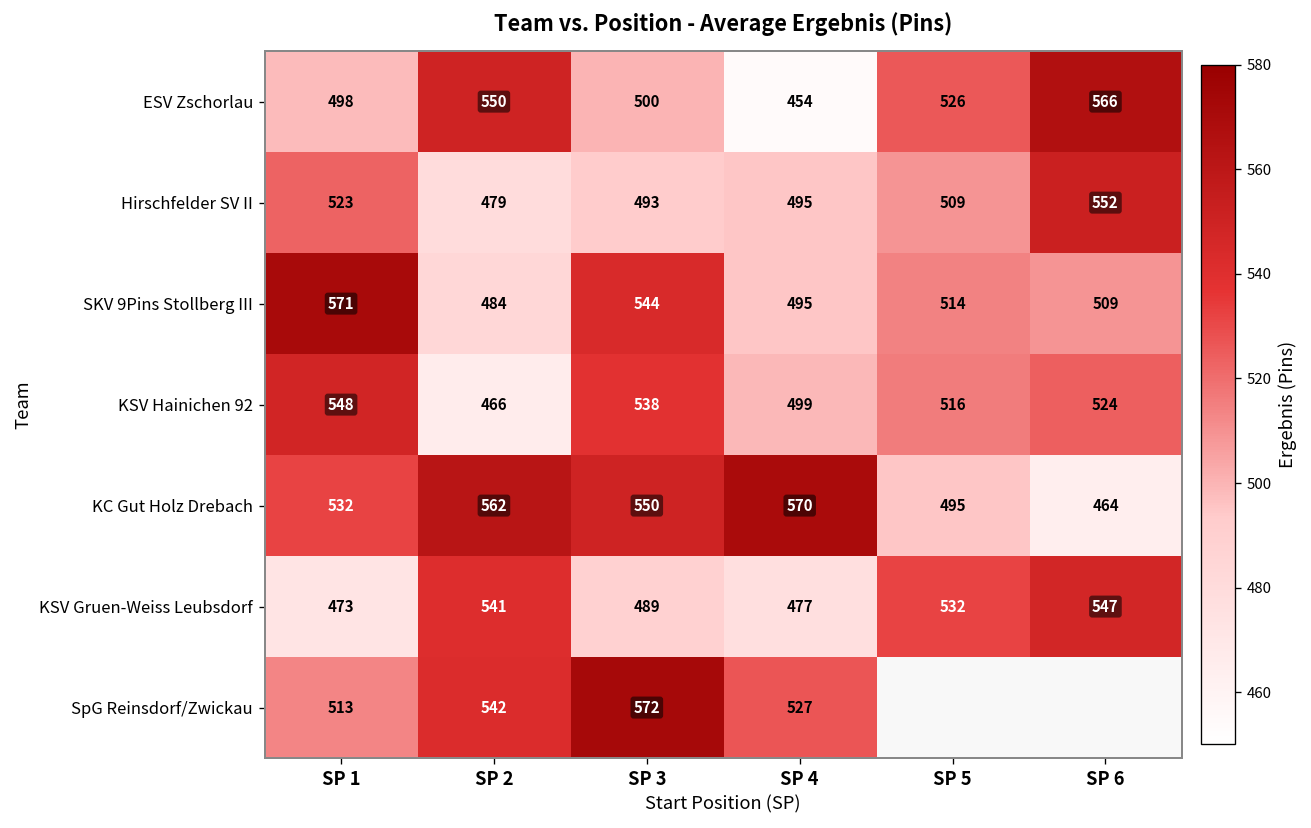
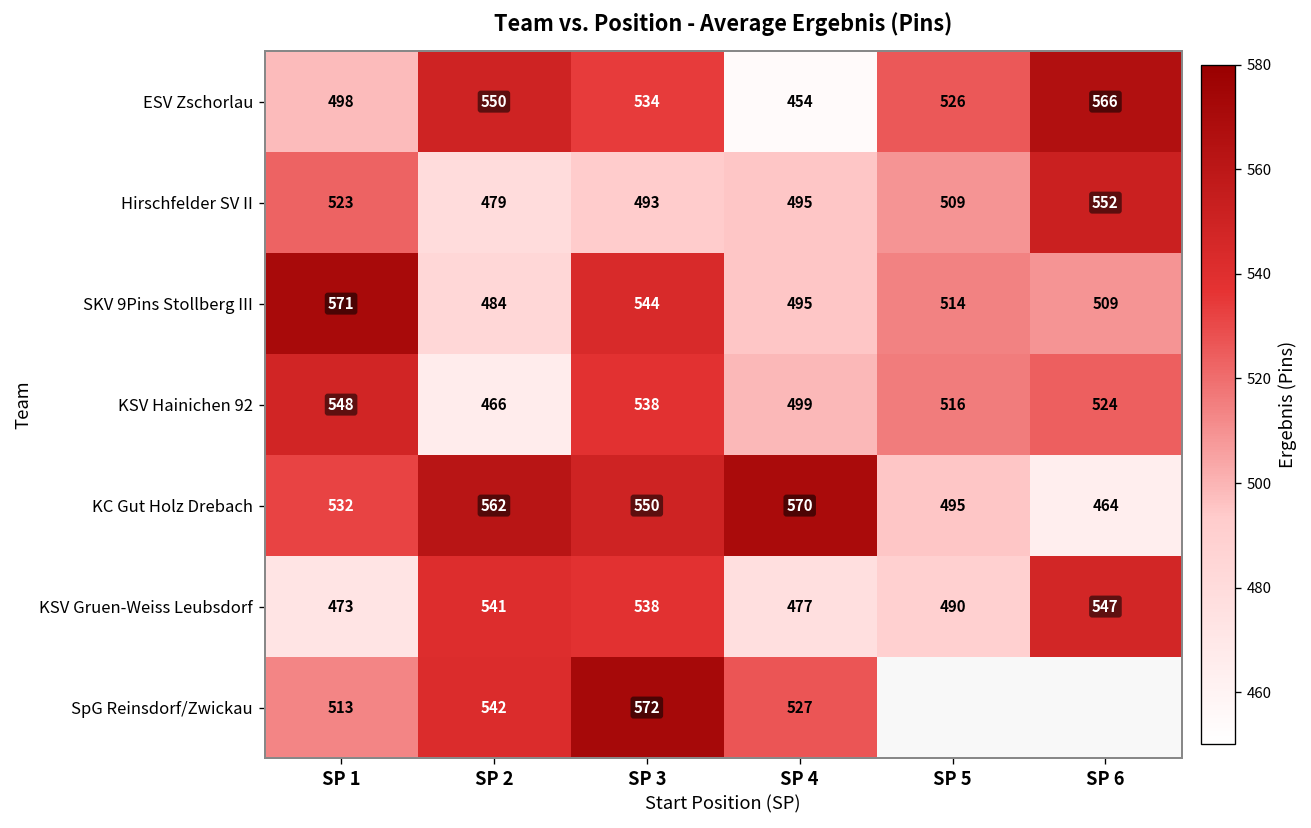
ESV Zschorlau, SP 3: 500 -> 534
KSV Gruen-Weiss Leubsdorf, SP 3: 489 -> 538
KSV Gruen-Weiss Leubsdorf, SP 5: 532 -> 490
